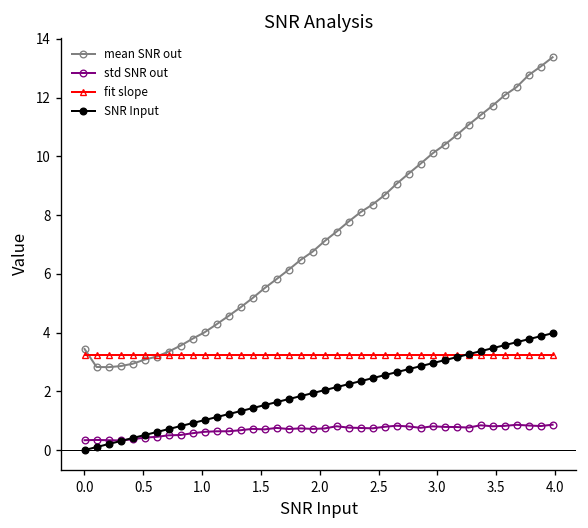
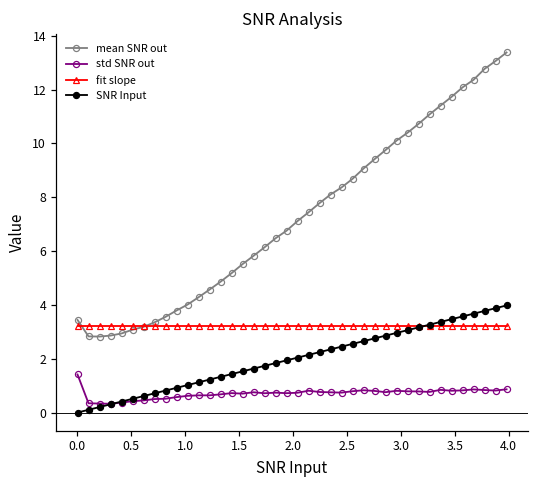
std SNR out, 0.0: 0.3 -> 1.4
